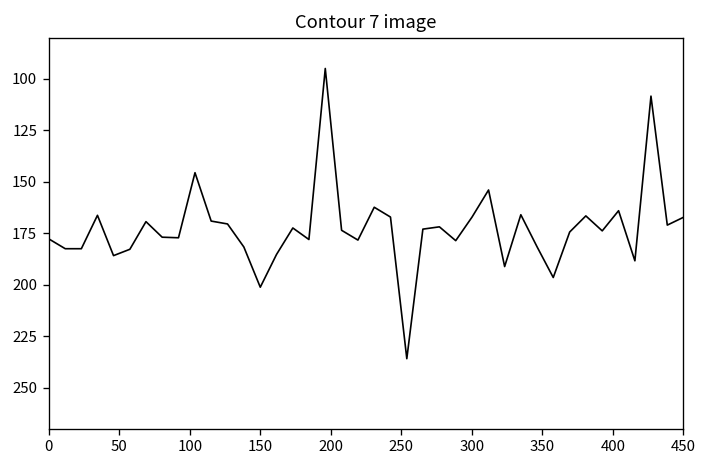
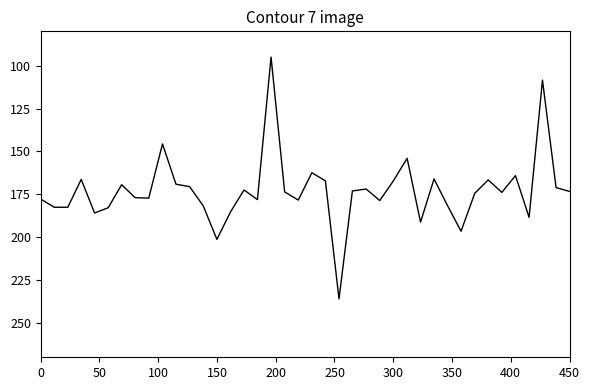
450: 167 -> 173
